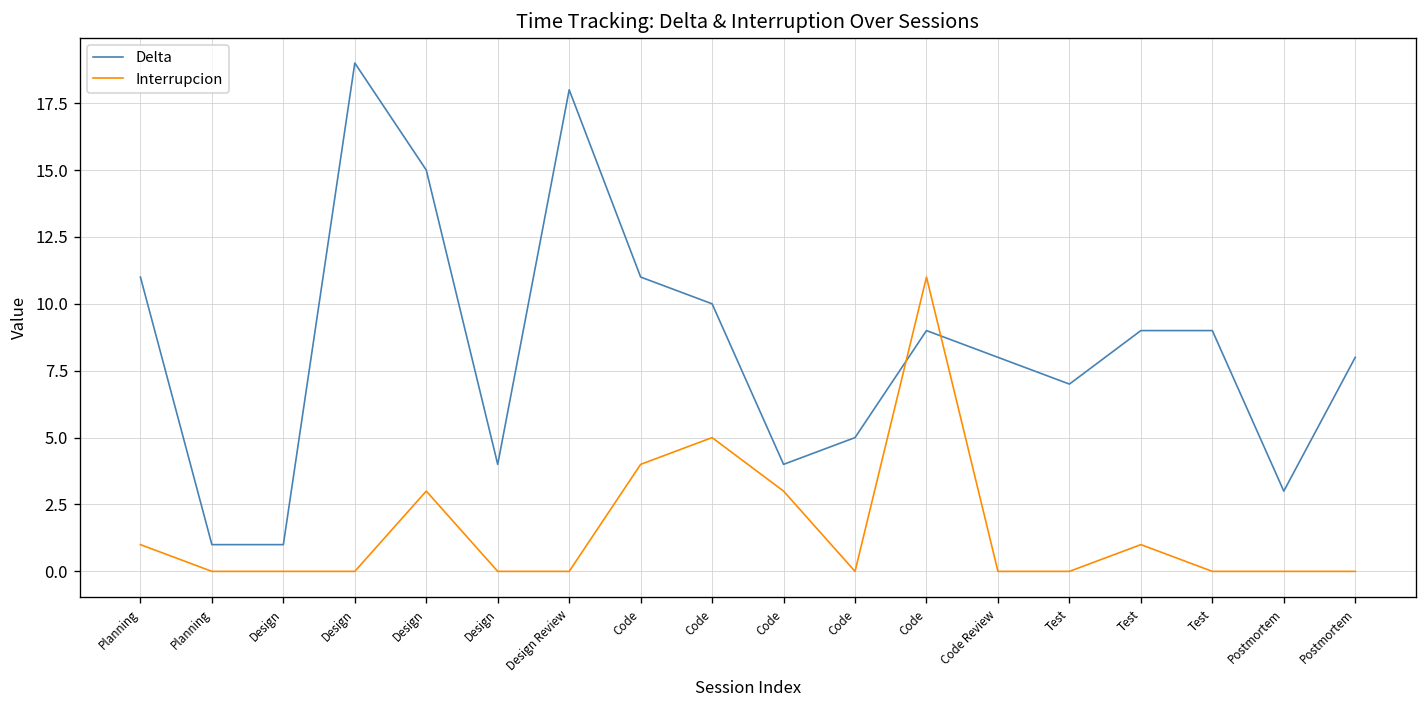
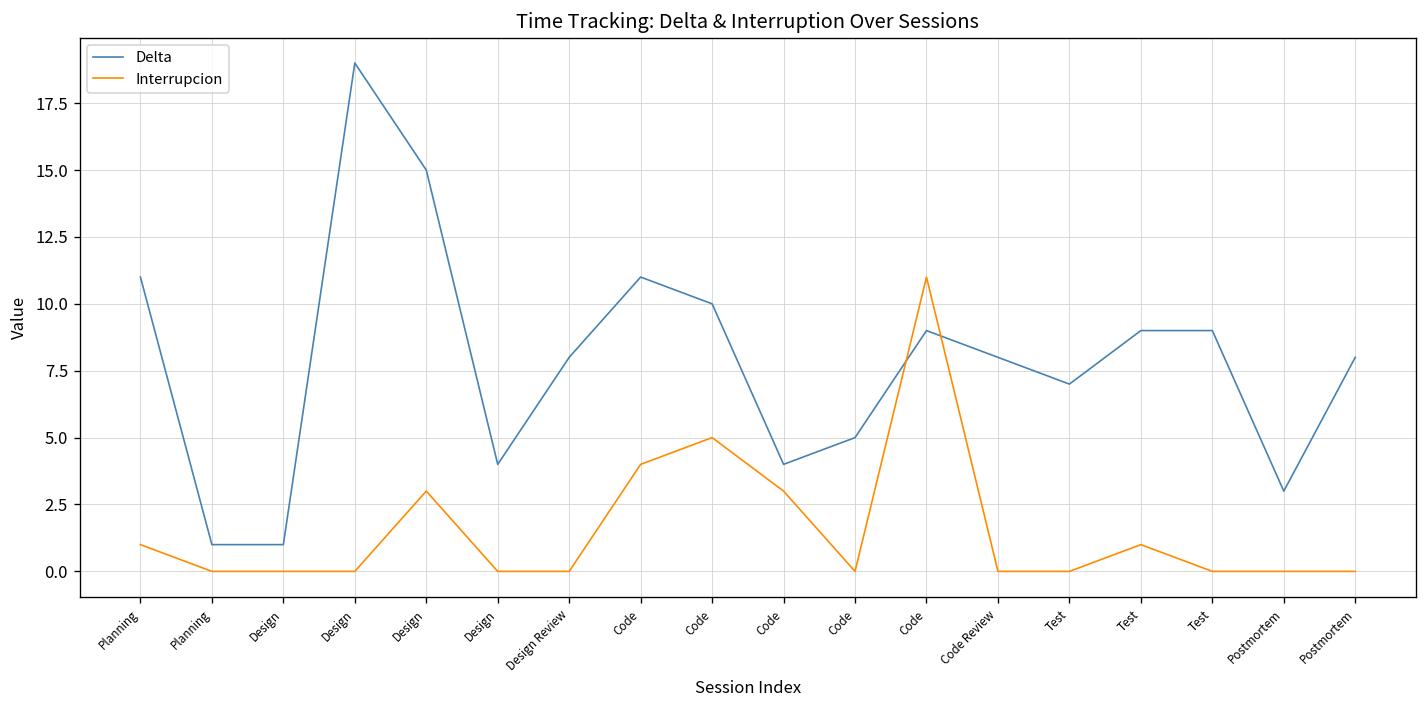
Delta, Design Review: 18 -> 8
